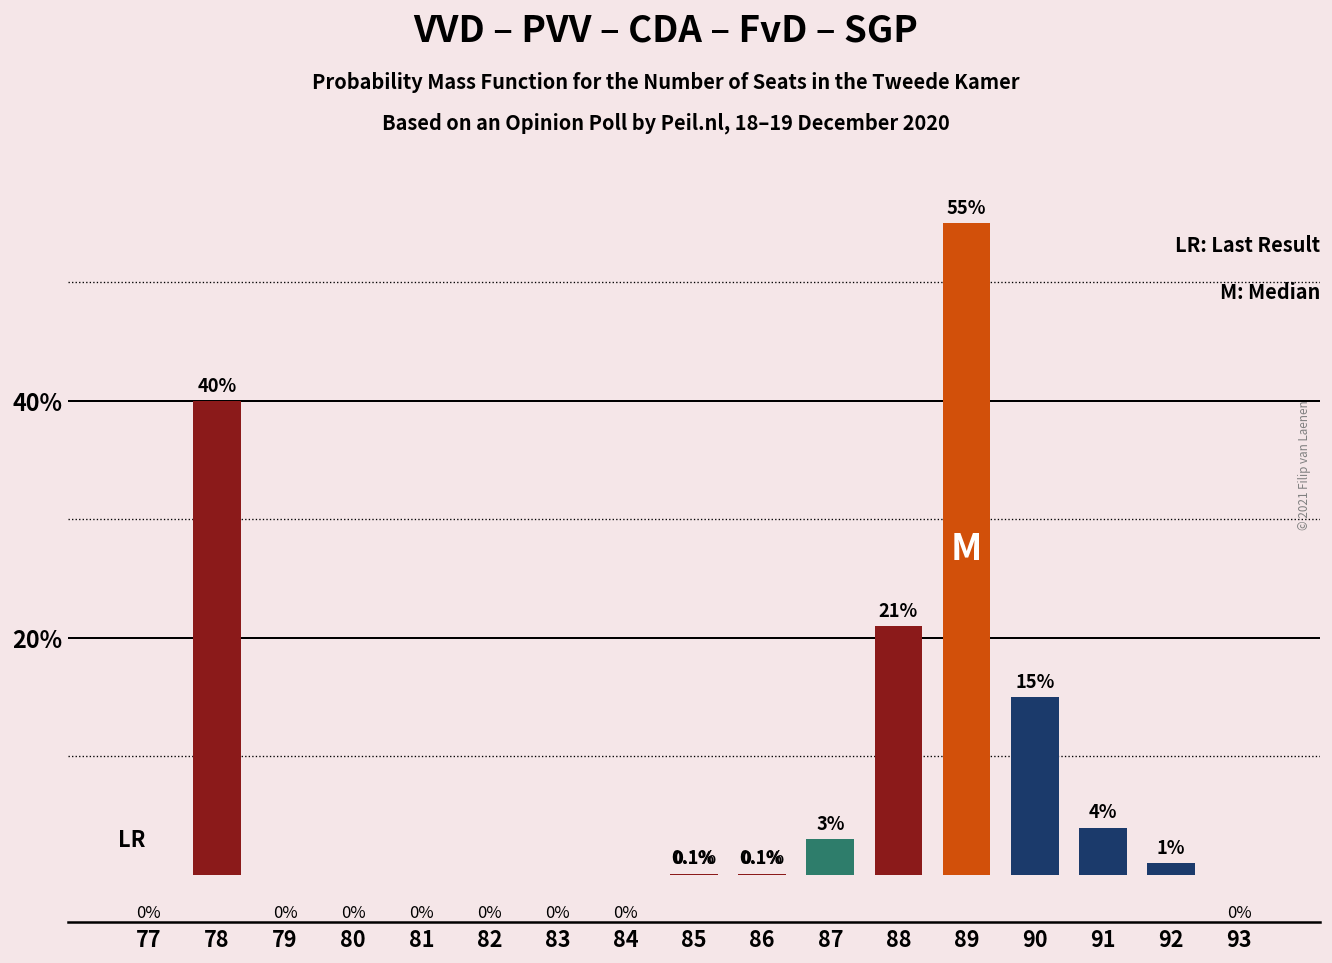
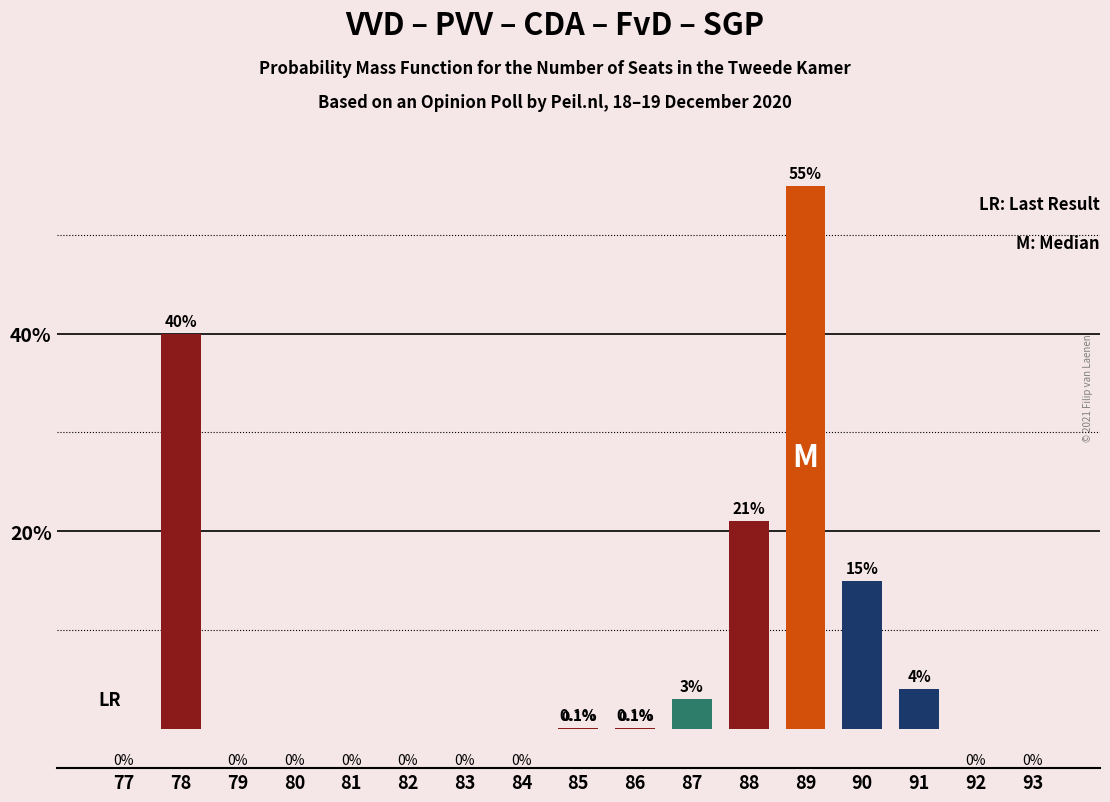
92: 1% -> 0%
